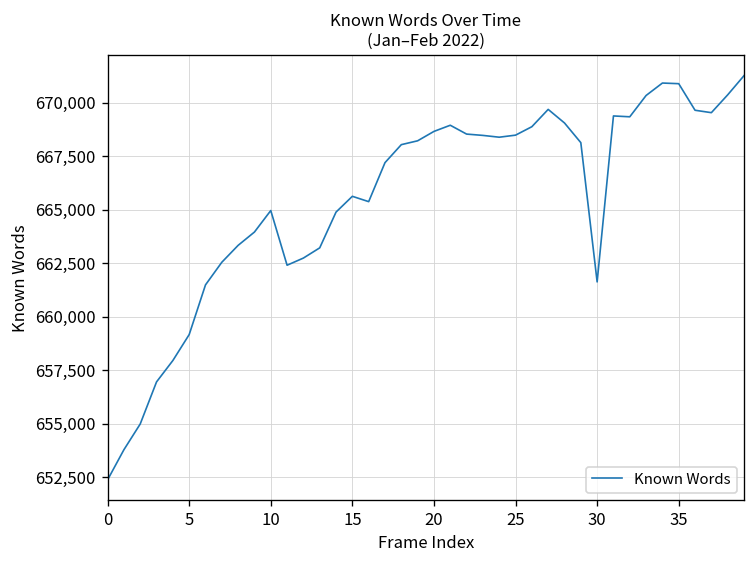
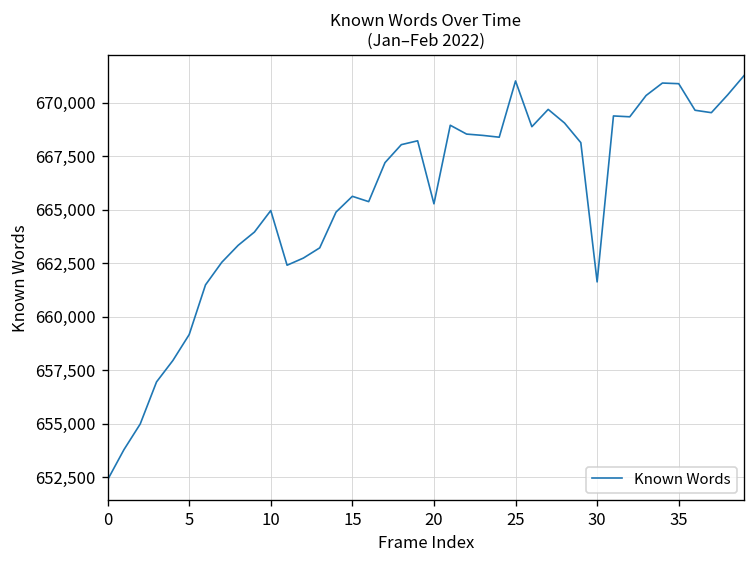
20: 668,700 -> 665,300
25: 668,500 -> 671,000
